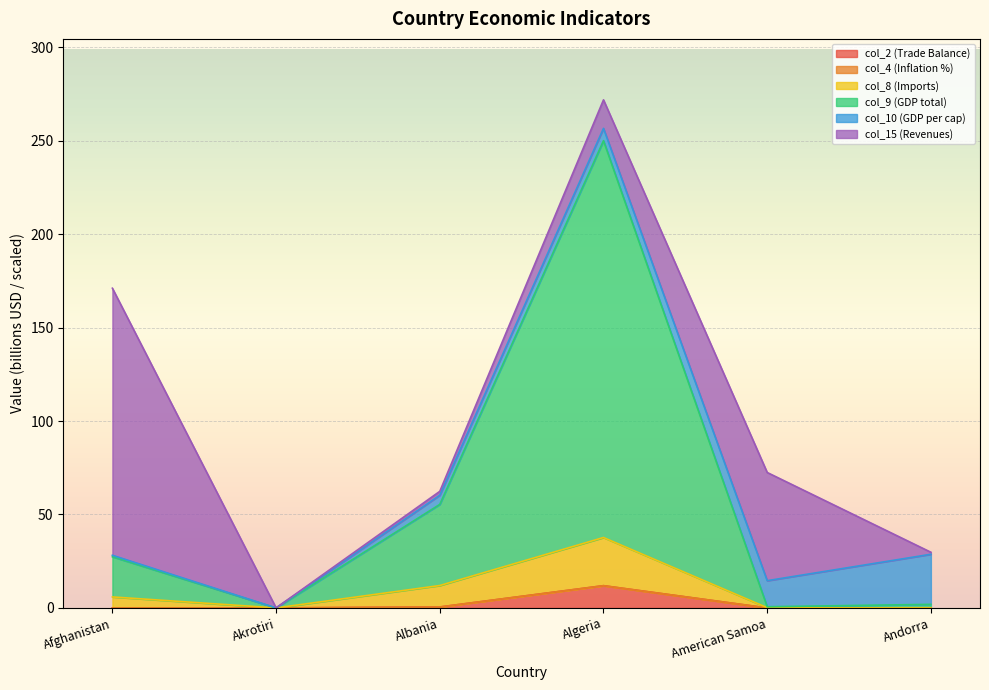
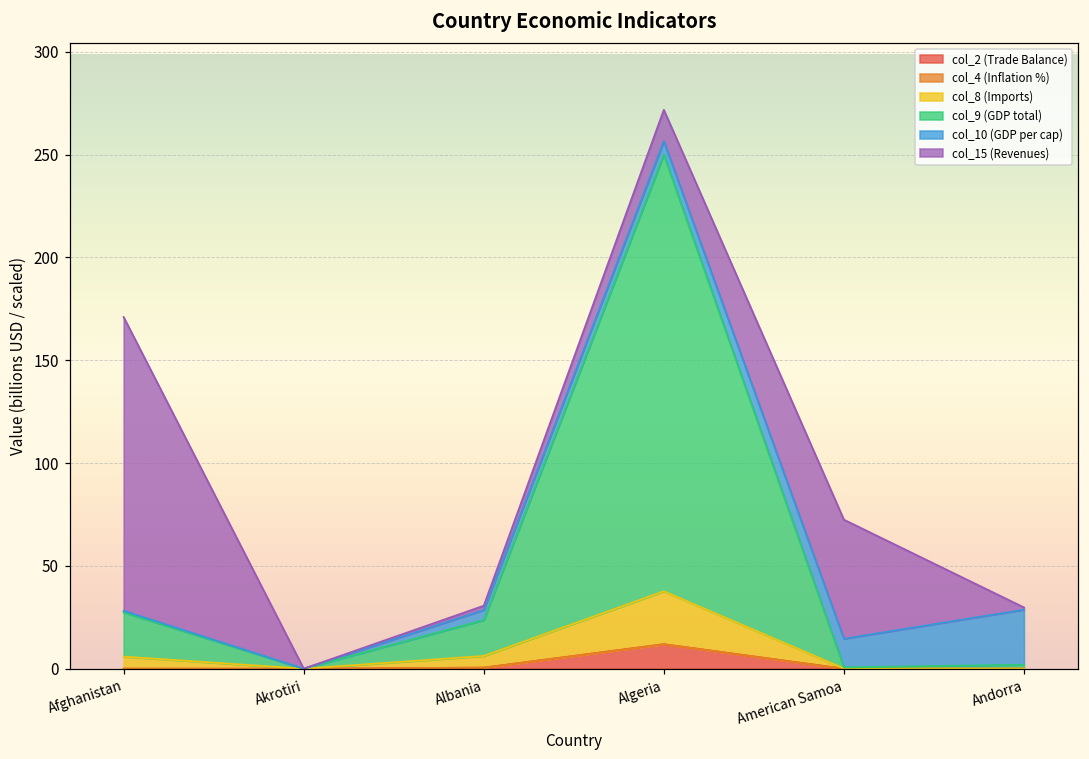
col_8 (Imports), Albania: 11 -> 6
col_9 (GDP total), Albania: 43 -> 17
